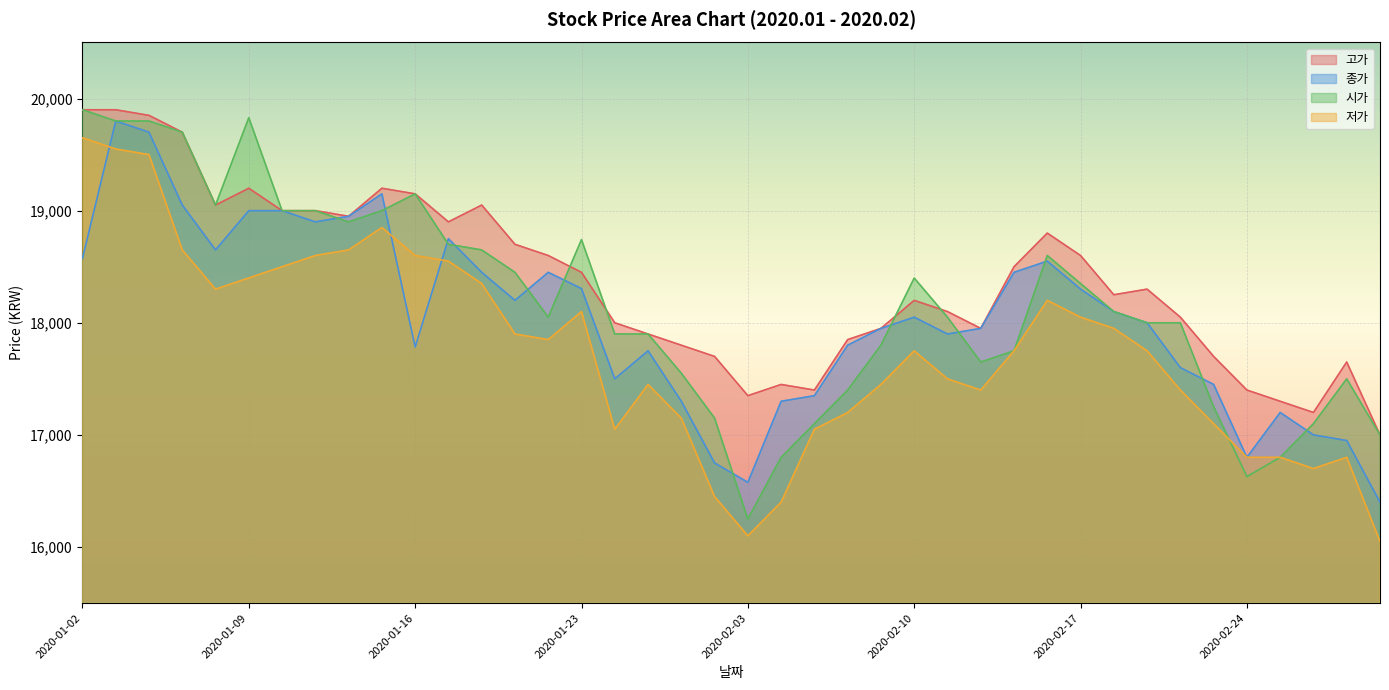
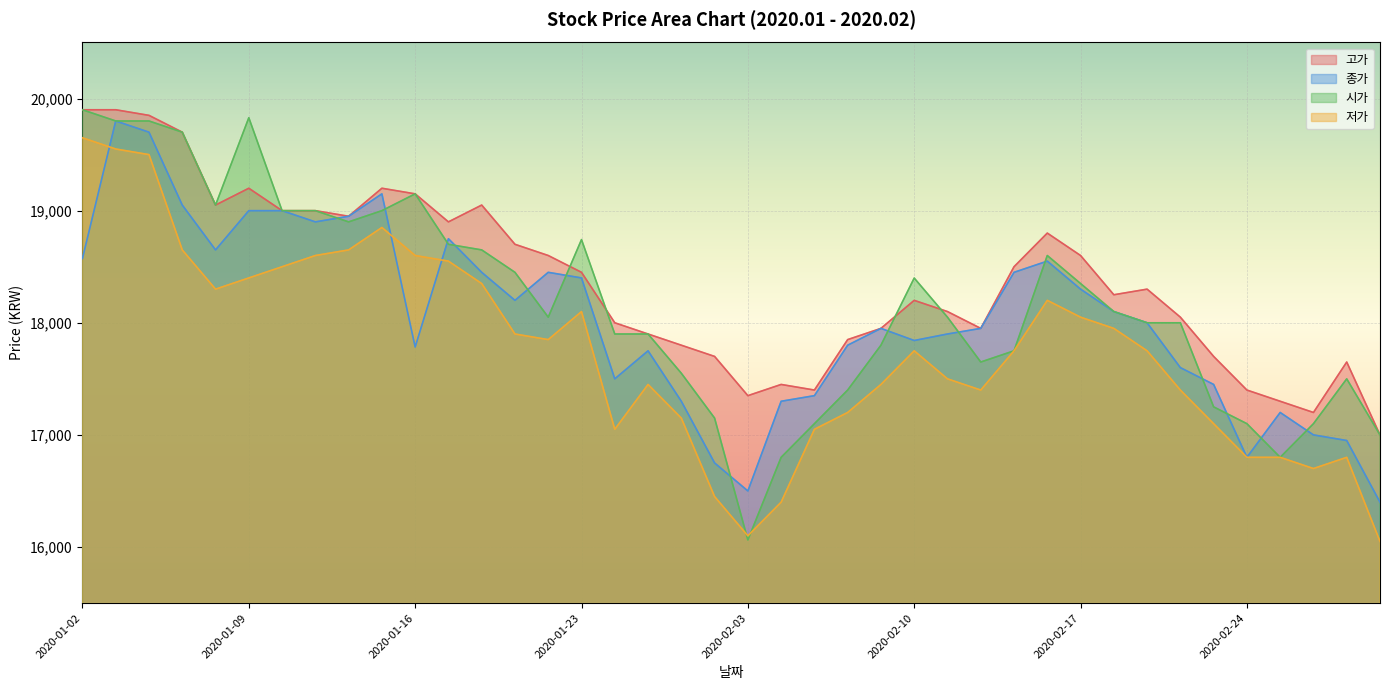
종가, 2020-01-23: 18,310 -> 18,400
종가, 2020-02-03: 16,580 -> 16,500
시가, 2020-02-03: 16,250 -> 16,060
종가, 2020-02-10: 18,050 -> 17,840
시가, 2020-02-24: 16,630 -> 17,100
